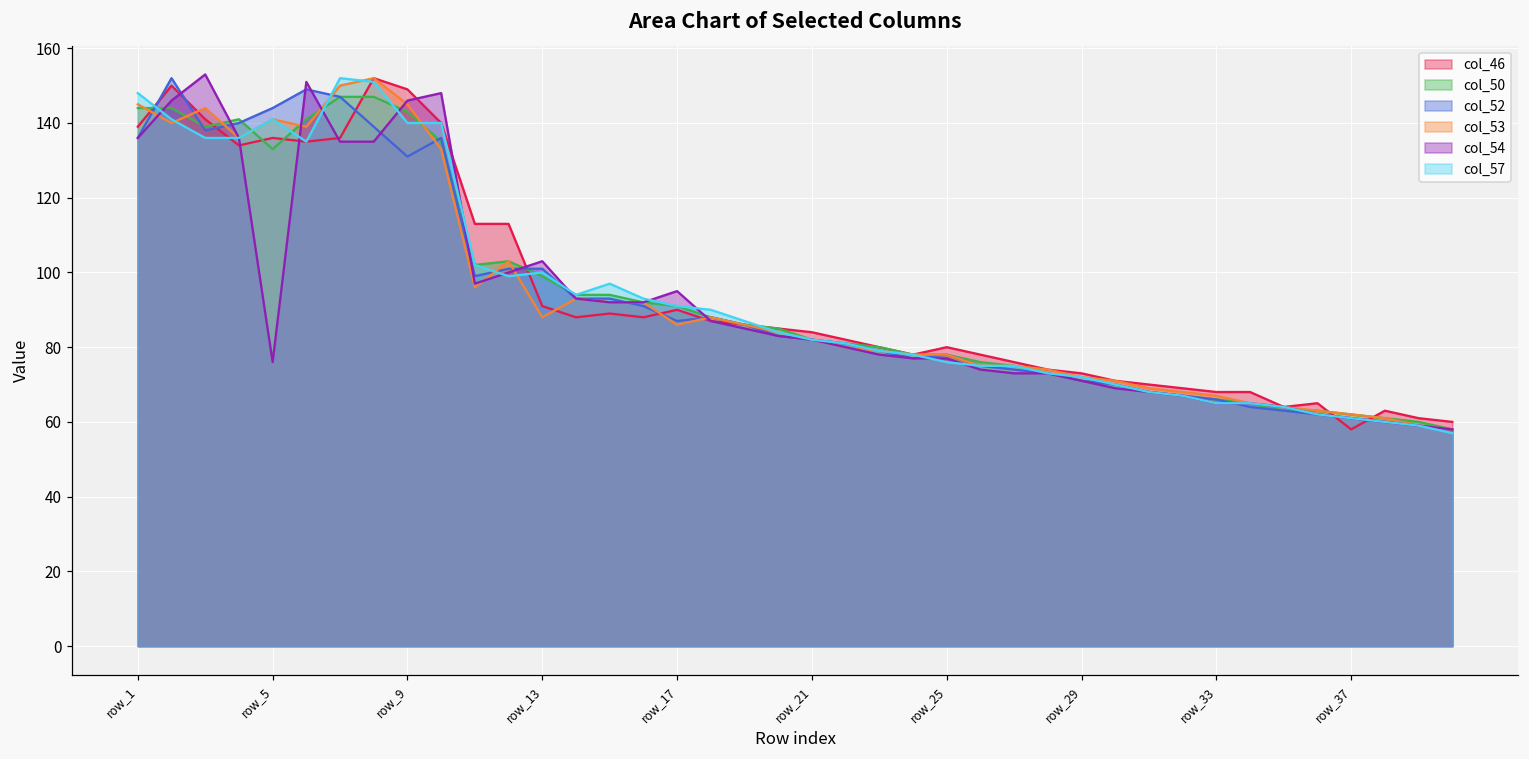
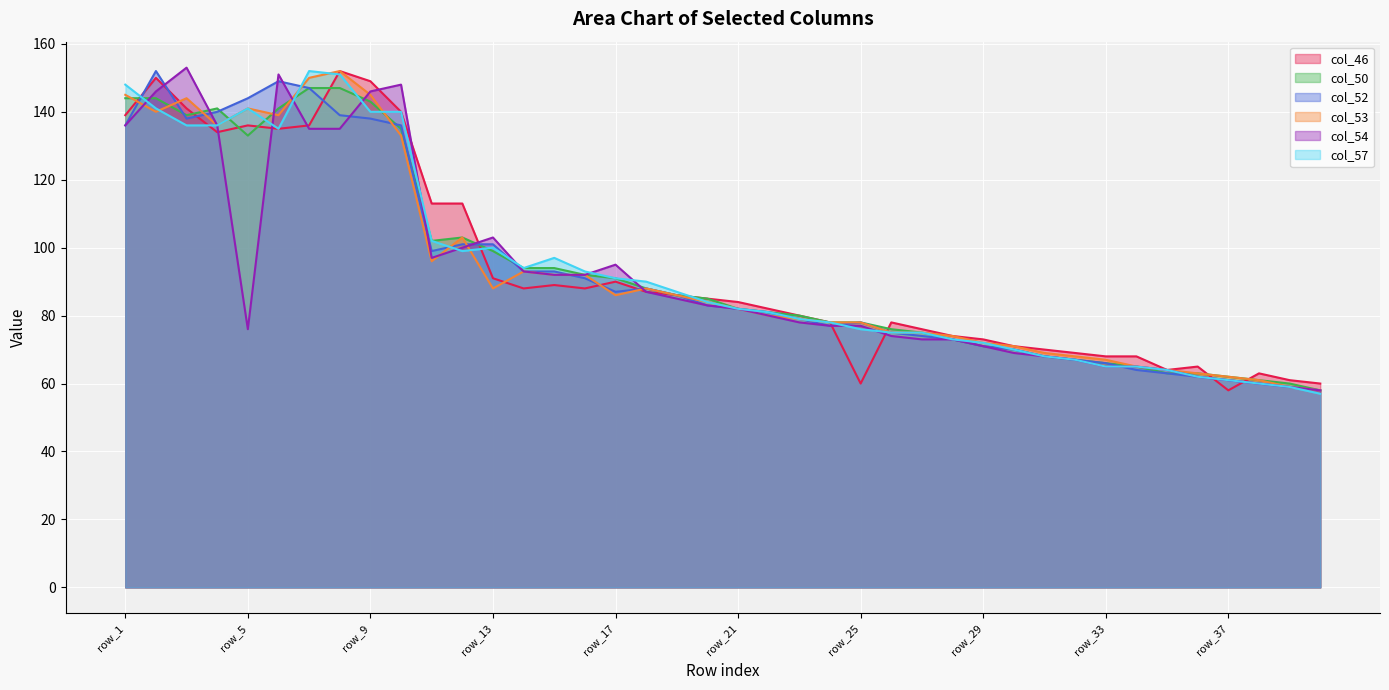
col_52, row_9: 131 -> 138
col_46, row_25: 80 -> 60
